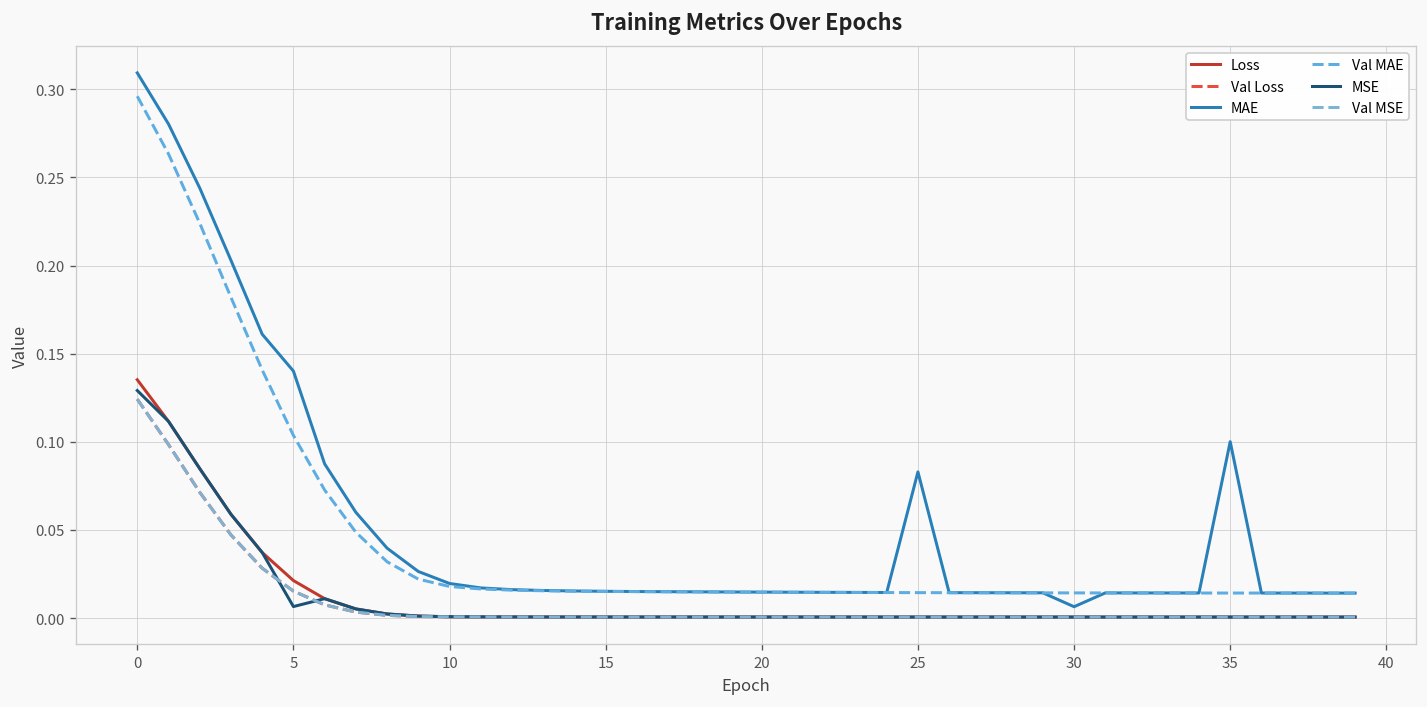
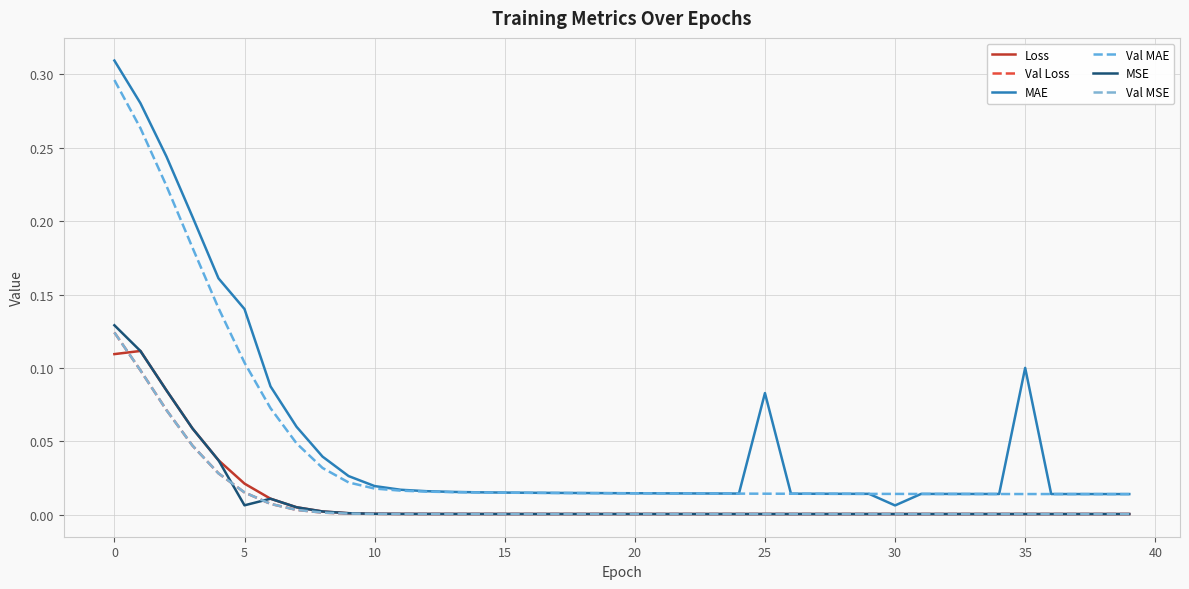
Loss, 0: 0.135 -> 0.109
